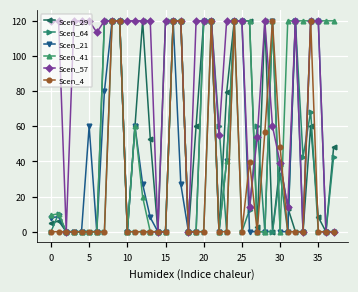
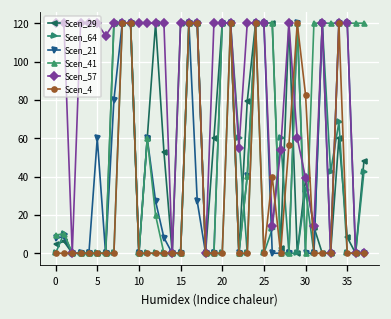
Scen_4, 30: 48 -> 82
